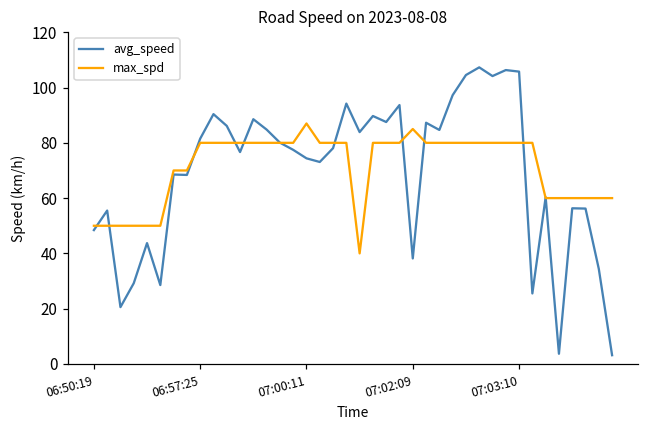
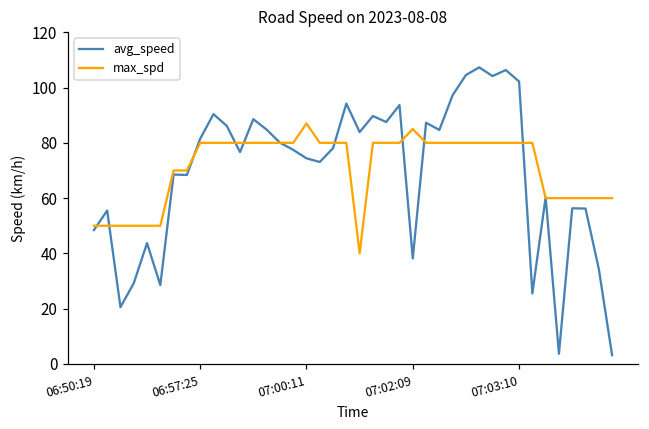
avg_speed, 07:03:10: 106 -> 102
